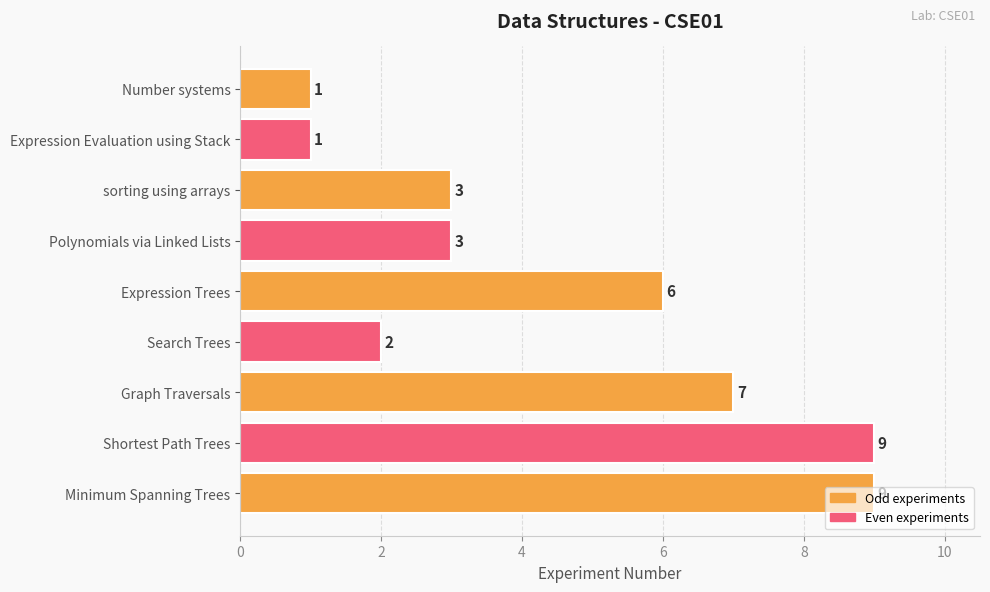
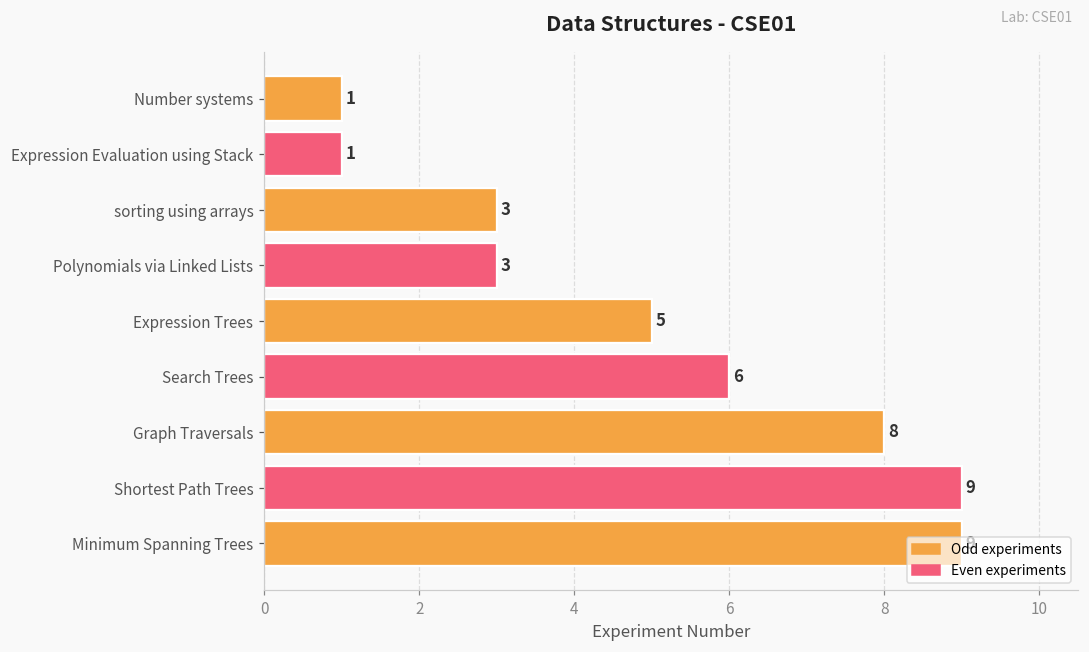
Expression Trees: 6 -> 5
Search Trees: 2 -> 6
Graph Traversals: 7 -> 8
